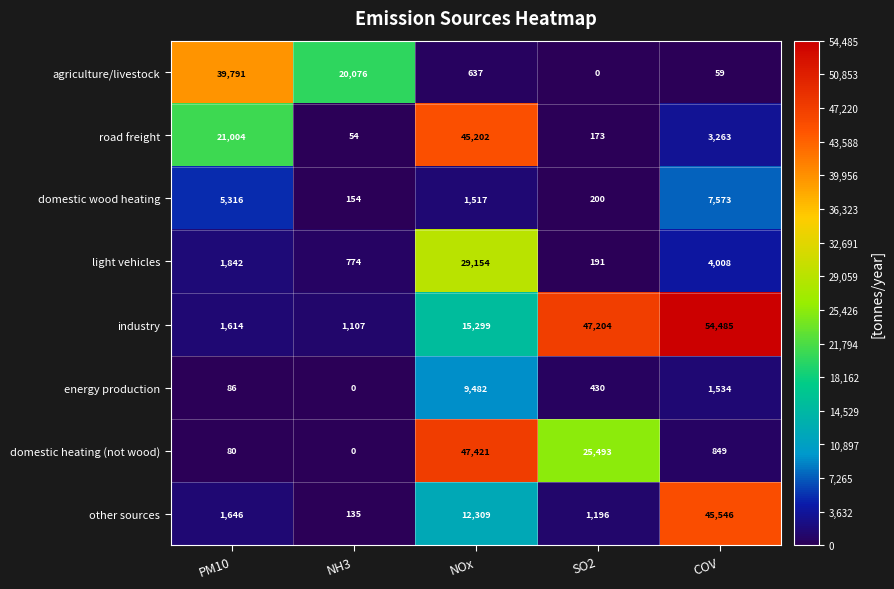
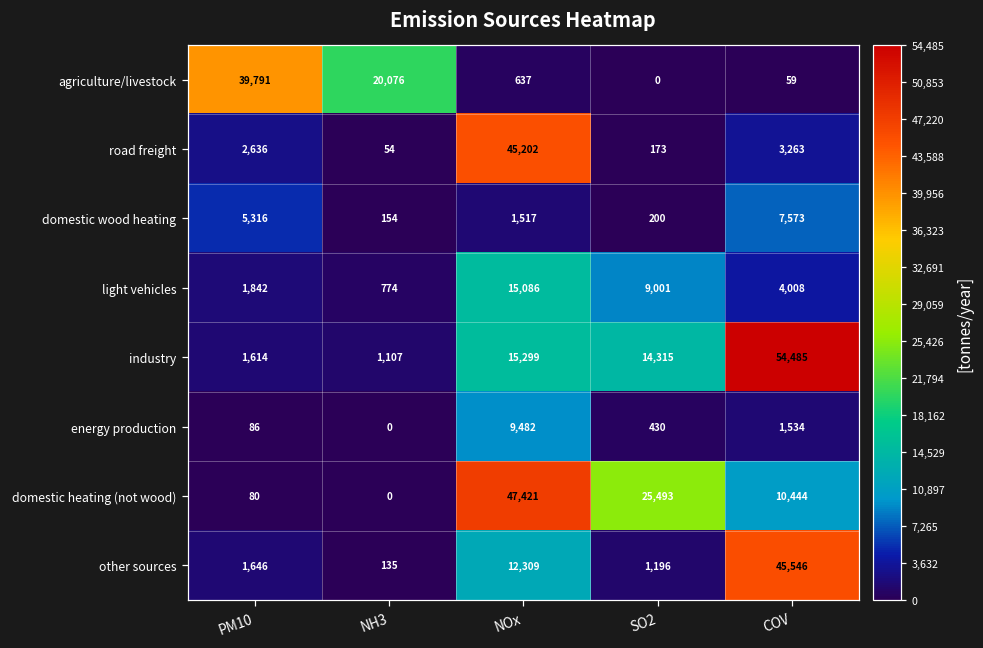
road freight, PM10: 21,004 -> 2,636
light vehicles, NOx: 29,154 -> 15,086
light vehicles, SO2: 191 -> 9,001
industry, SO2: 47,204 -> 14,315
domestic heating (not wood), COV: 849 -> 10,444
